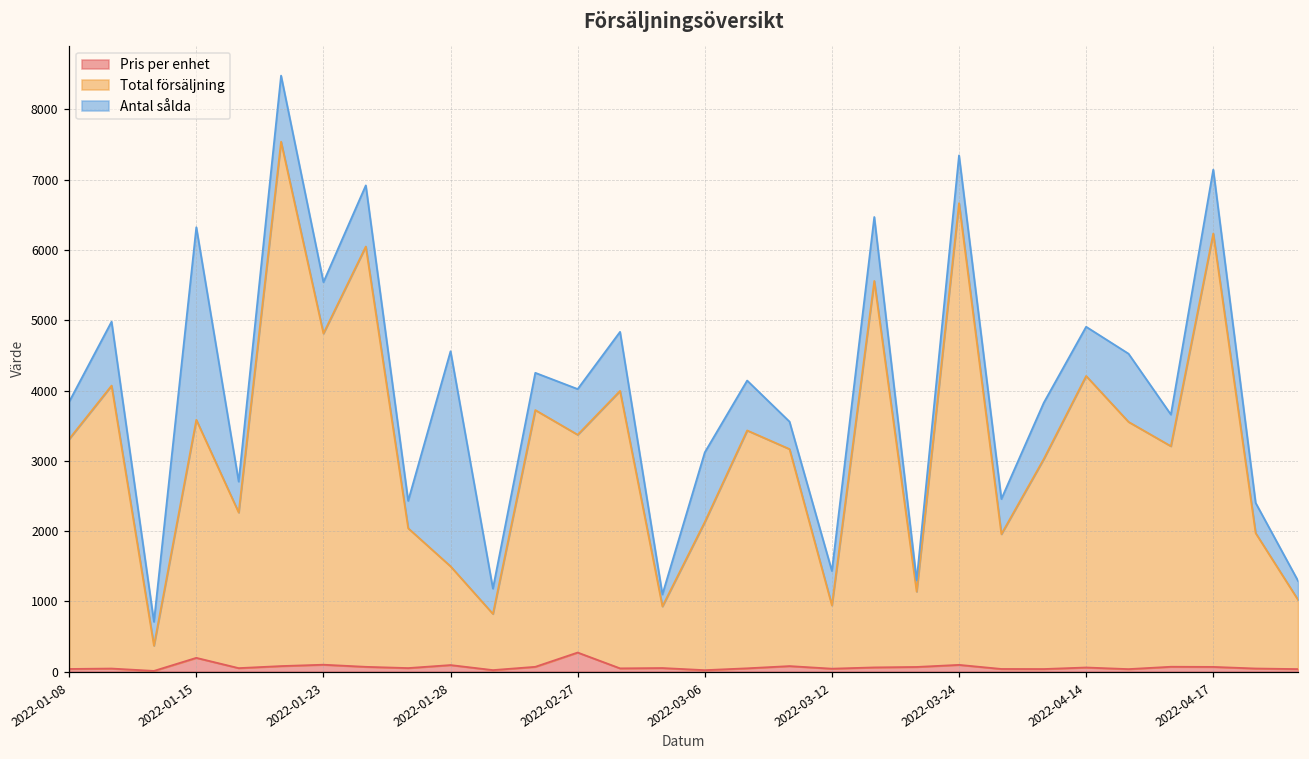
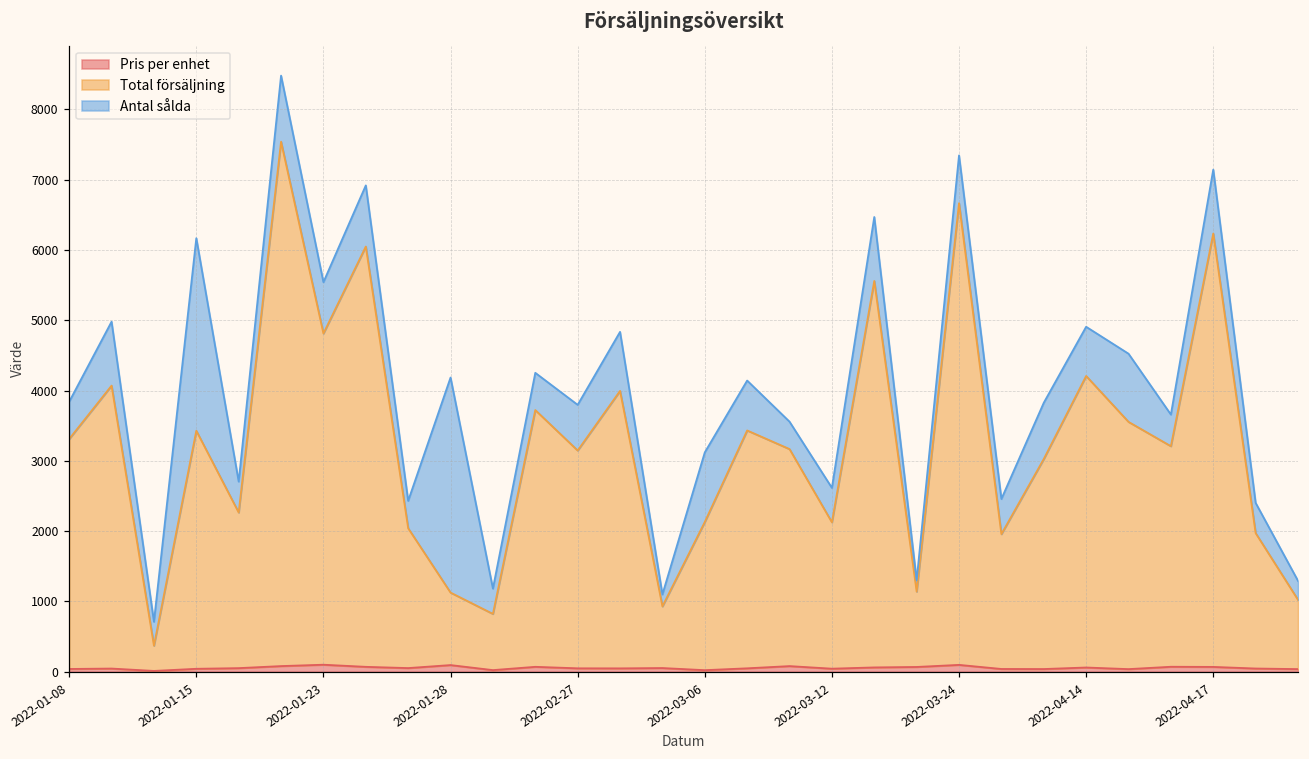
Pris per enhet, 2022-01-15: 200 -> 0
Total försäljning, 2022-01-28: 1400 -> 1000
Pris per enhet, 2022-02-27: 300 -> 0
Total försäljning, 2022-03-12: 900 -> 2100
